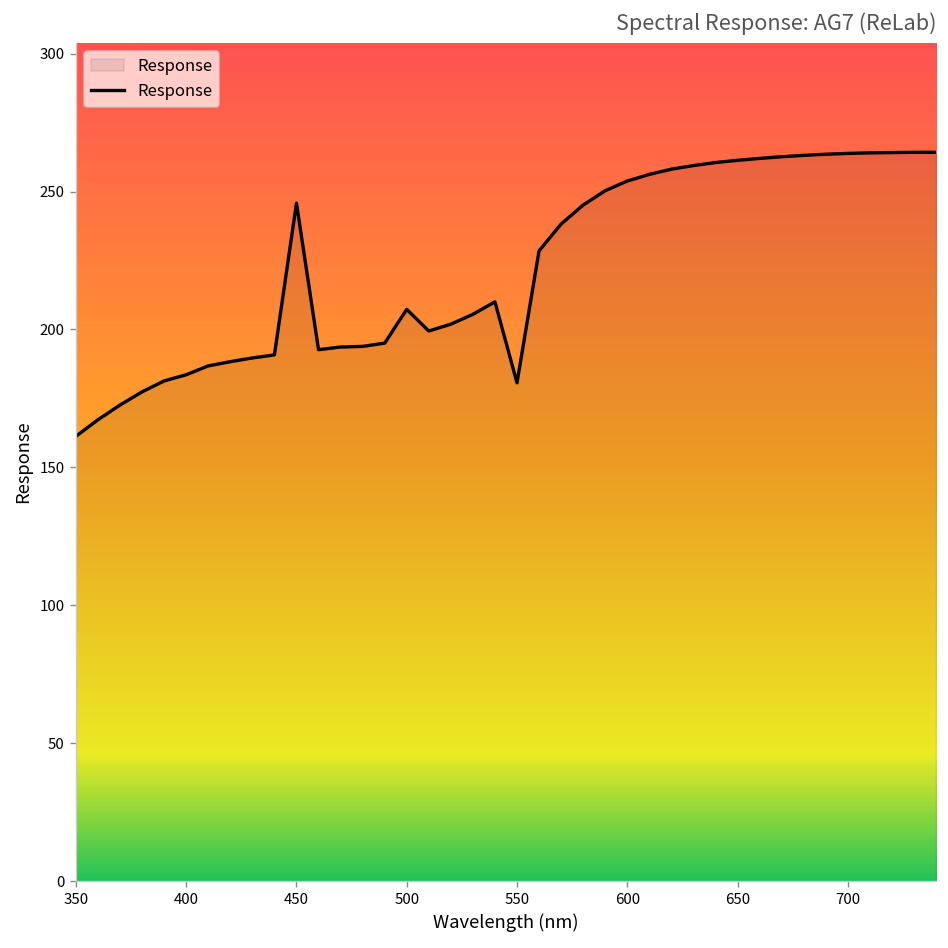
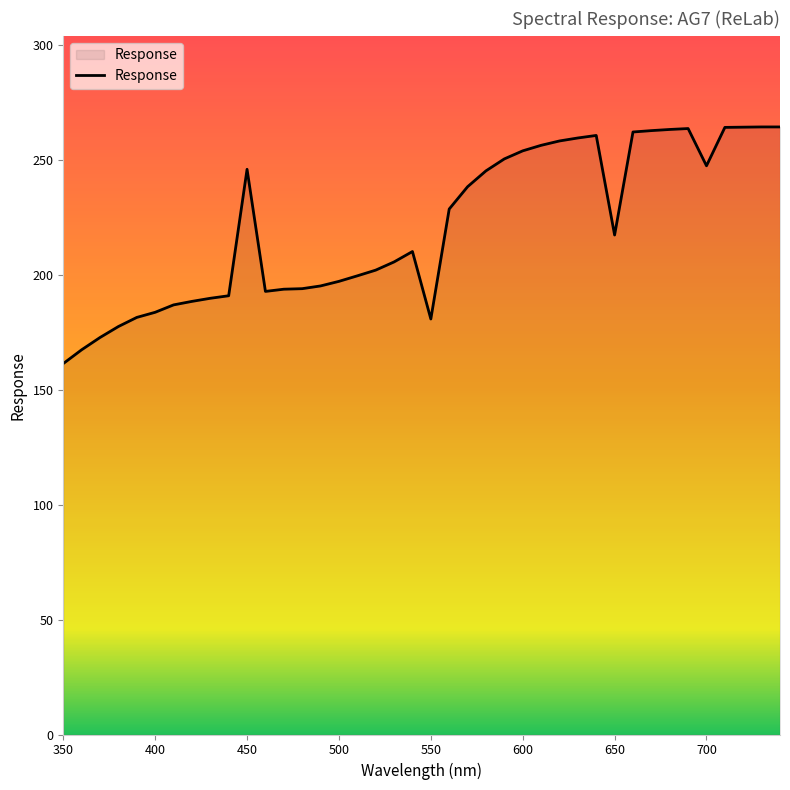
500: 207 -> 197
650: 261 -> 217
700: 264 -> 247
